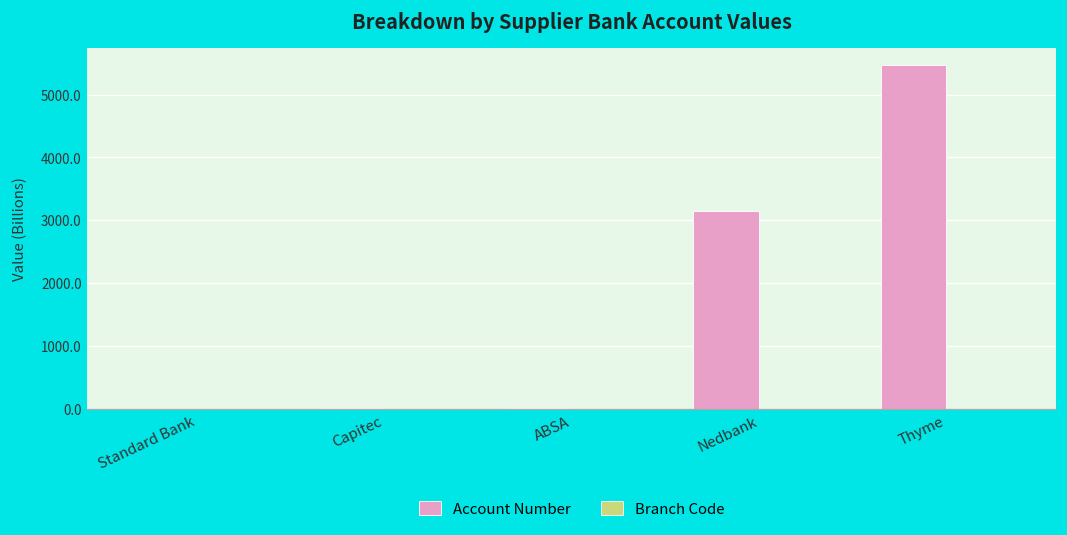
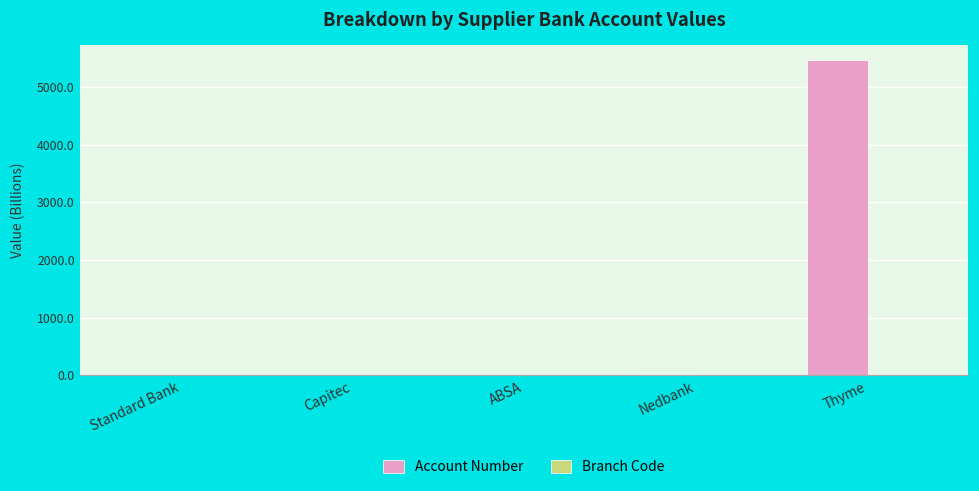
Account Number, Nedbank: 3200 -> 0
